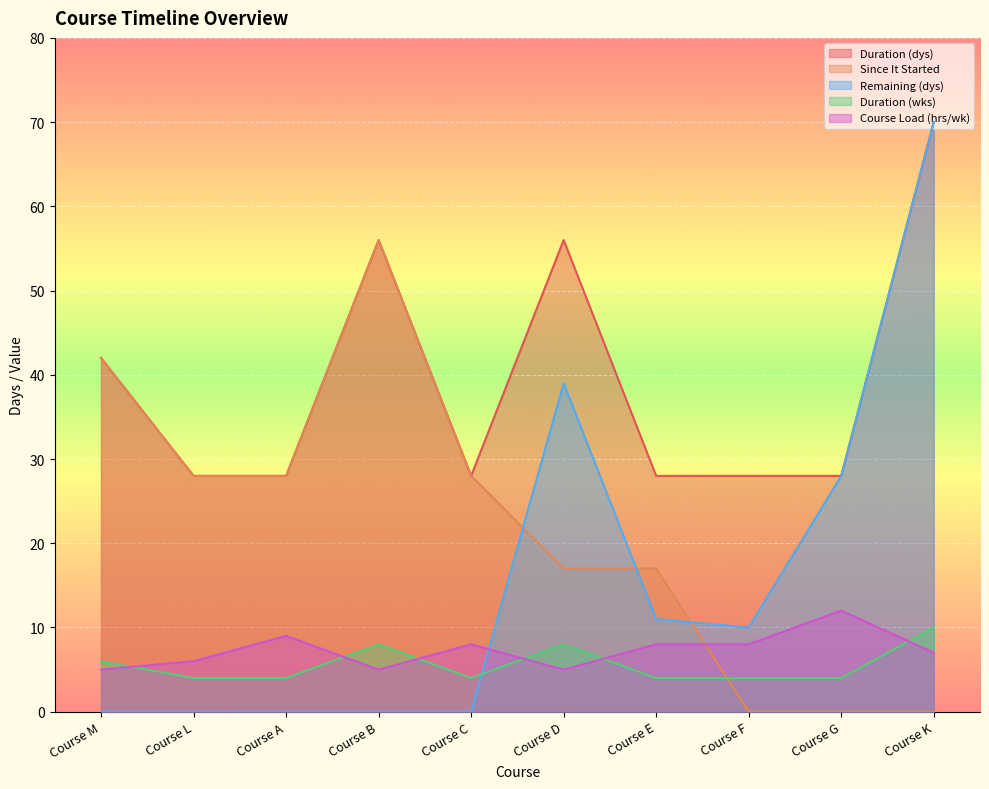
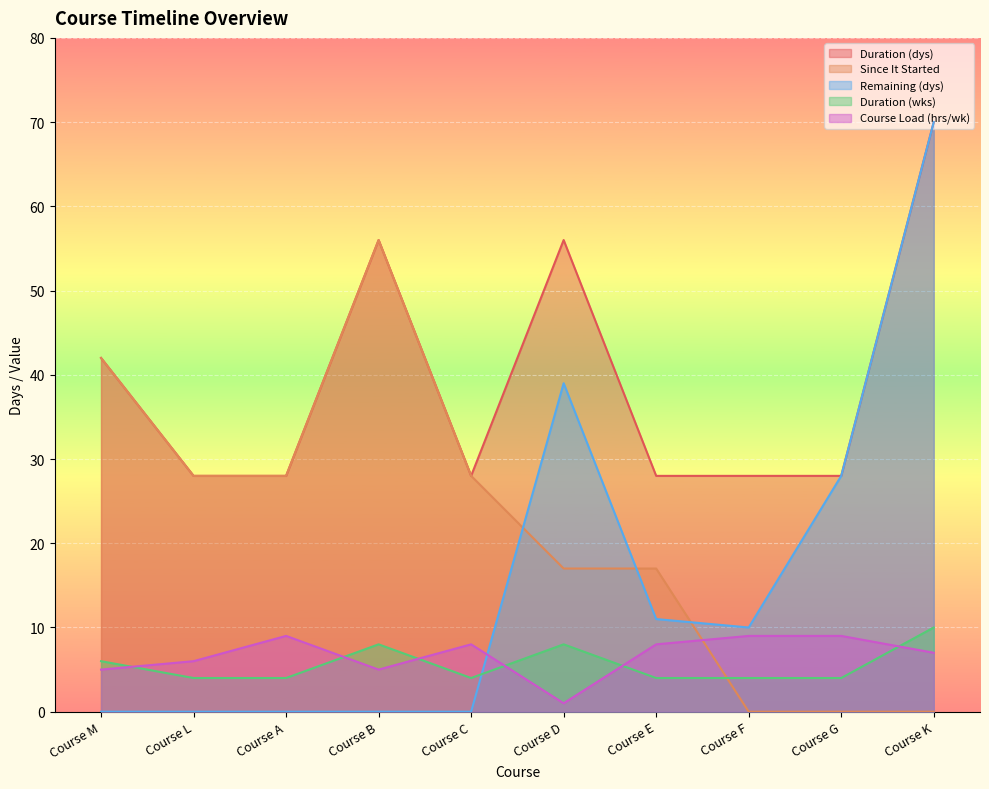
Course Load (hrs/wk), Course D: 5 -> 1
Course Load (hrs/wk), Course F: 8 -> 9
Course Load (hrs/wk), Course G: 12 -> 9
